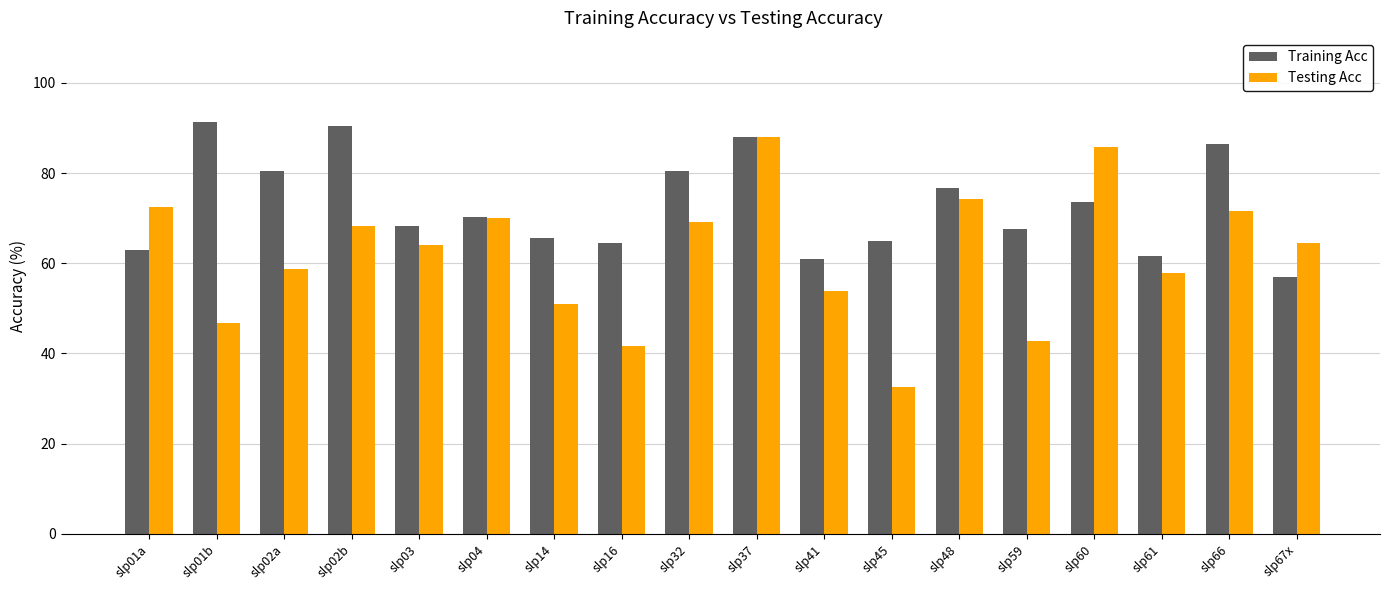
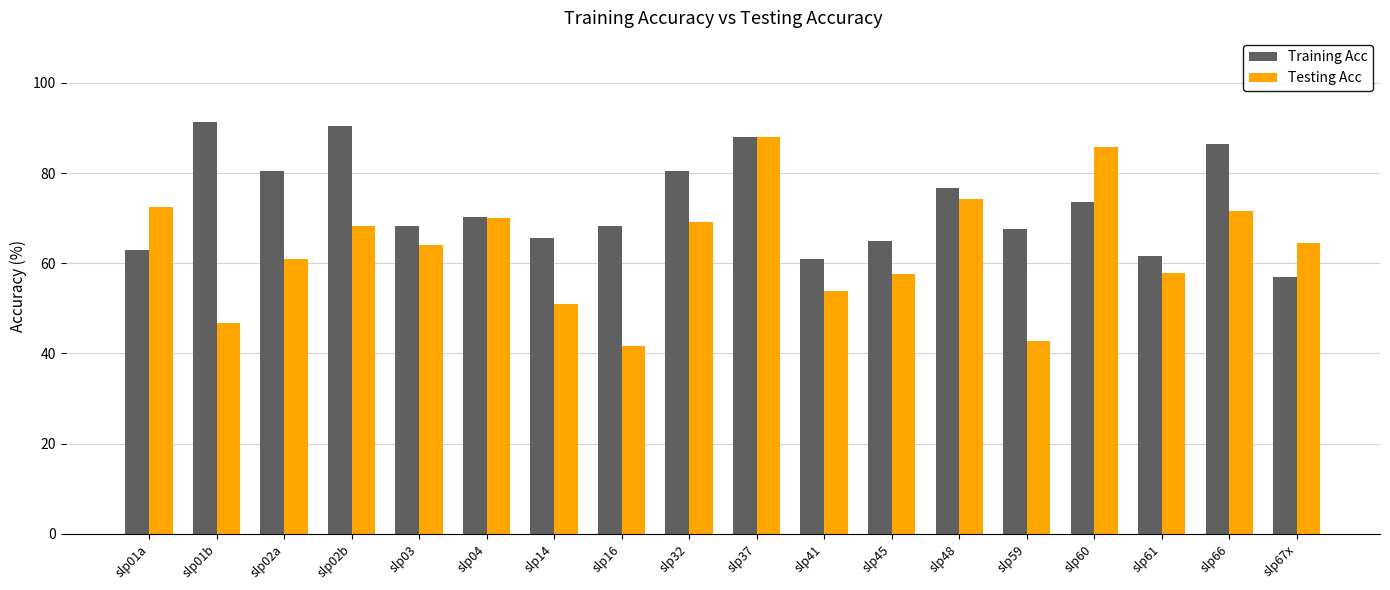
Testing Acc, slp02a: 59 -> 61
Training Acc, slp16: 65 -> 68
Testing Acc, slp45: 33 -> 58
